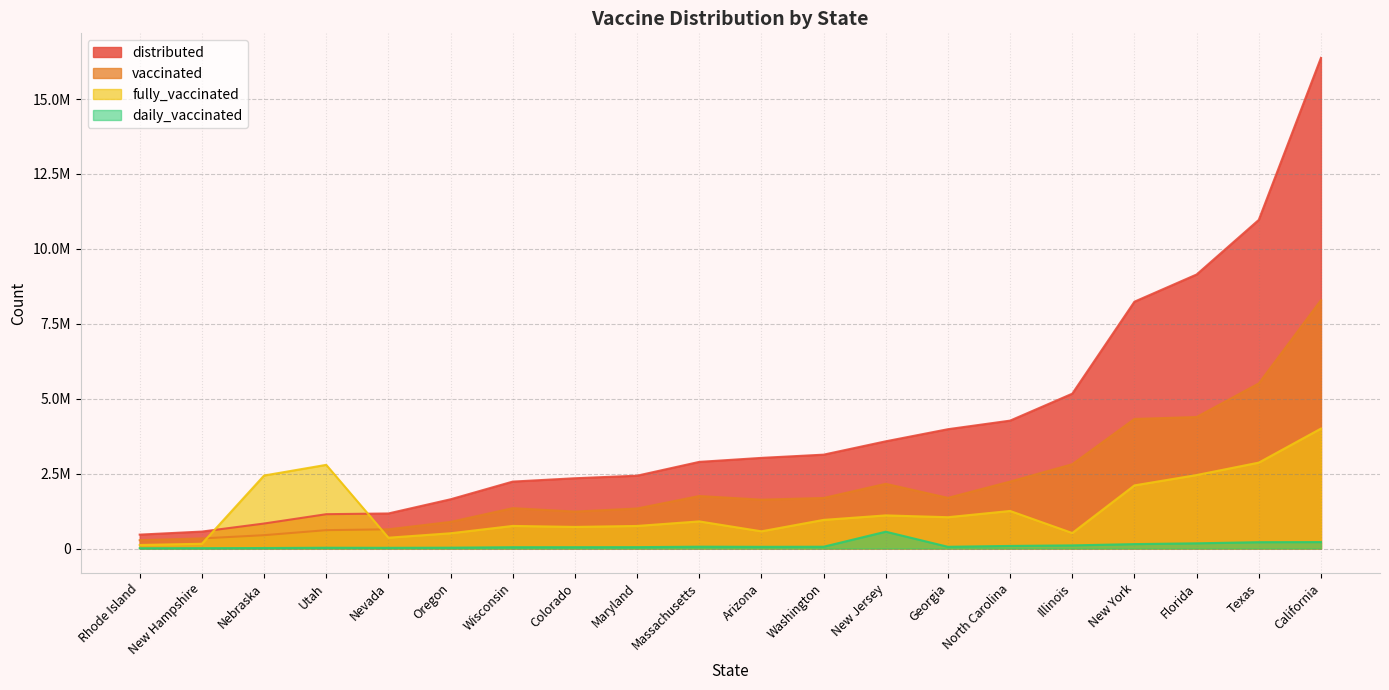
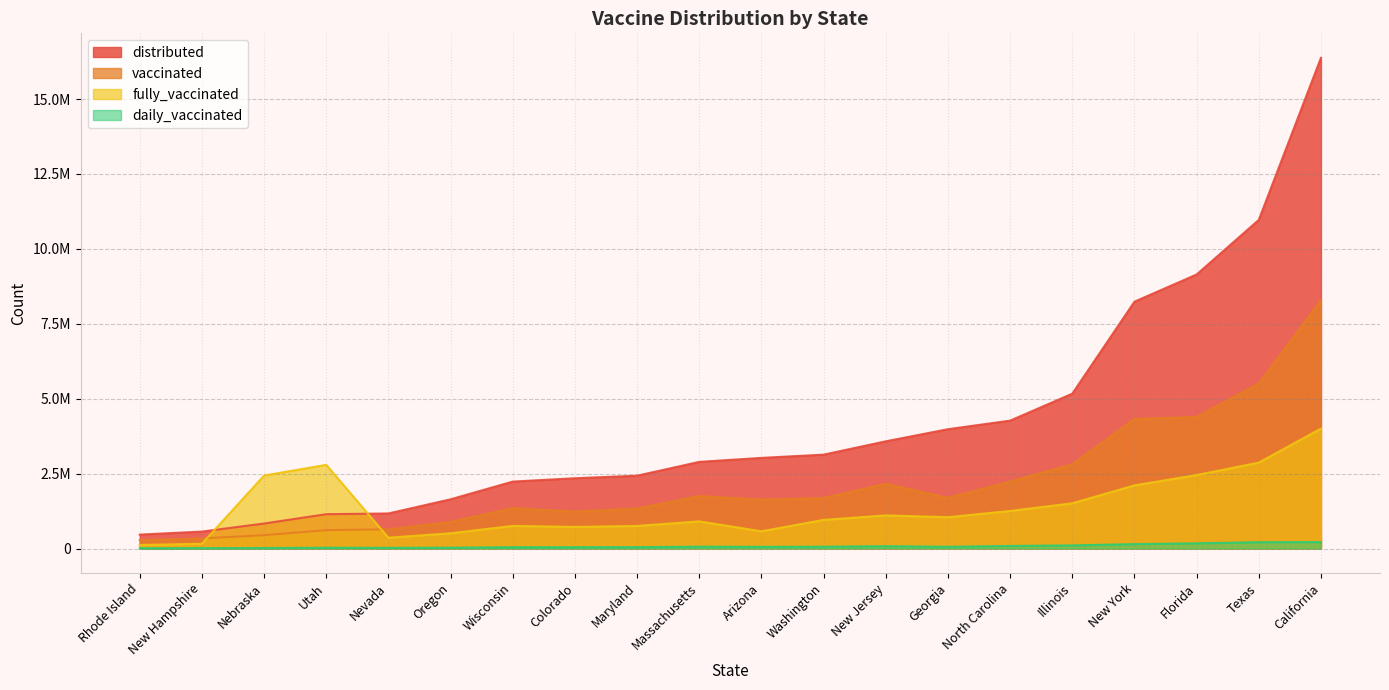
daily_vaccinated, New Jersey: 600000 -> 100000
fully_vaccinated, Illinois: 500000 -> 1500000
